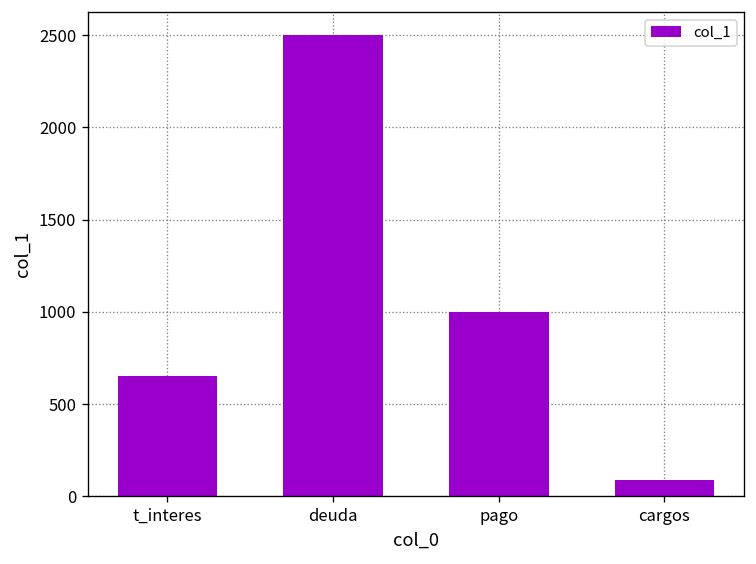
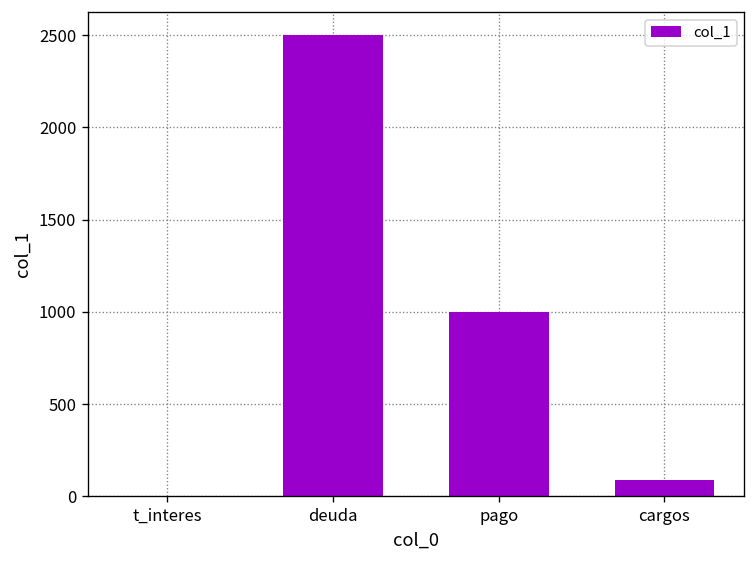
t_interes: 660 -> 10
